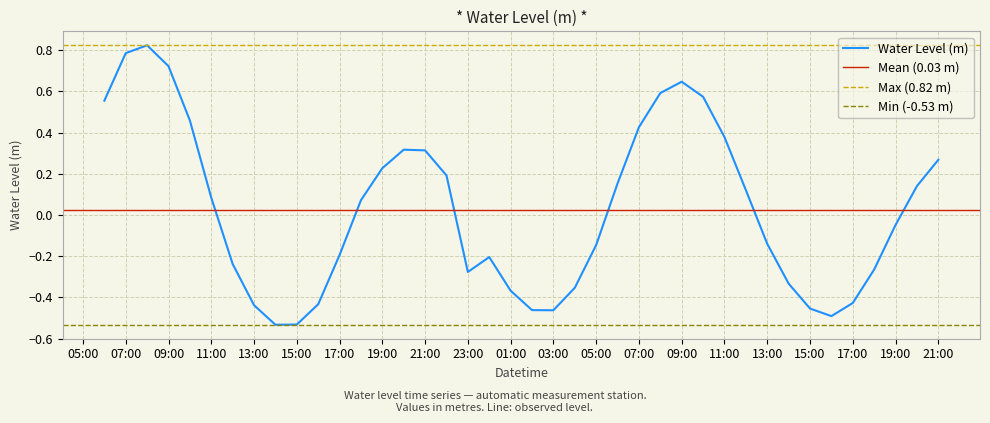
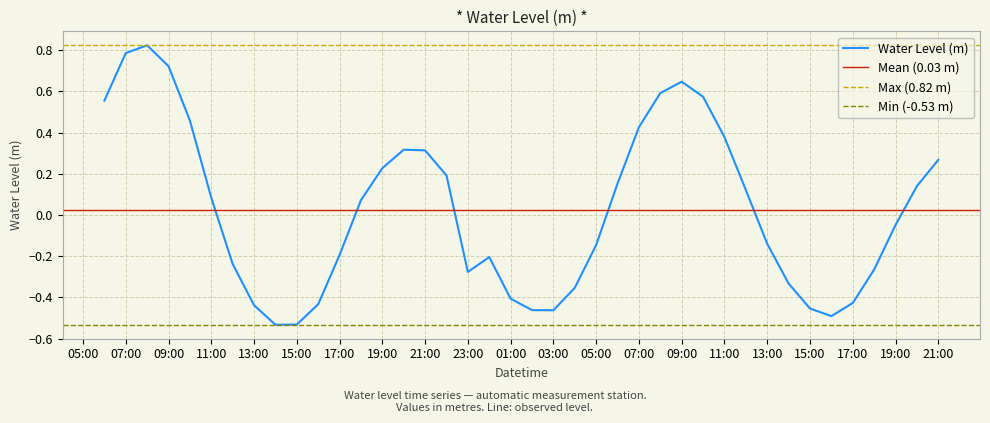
01:00: -0.37 -> -0.41
